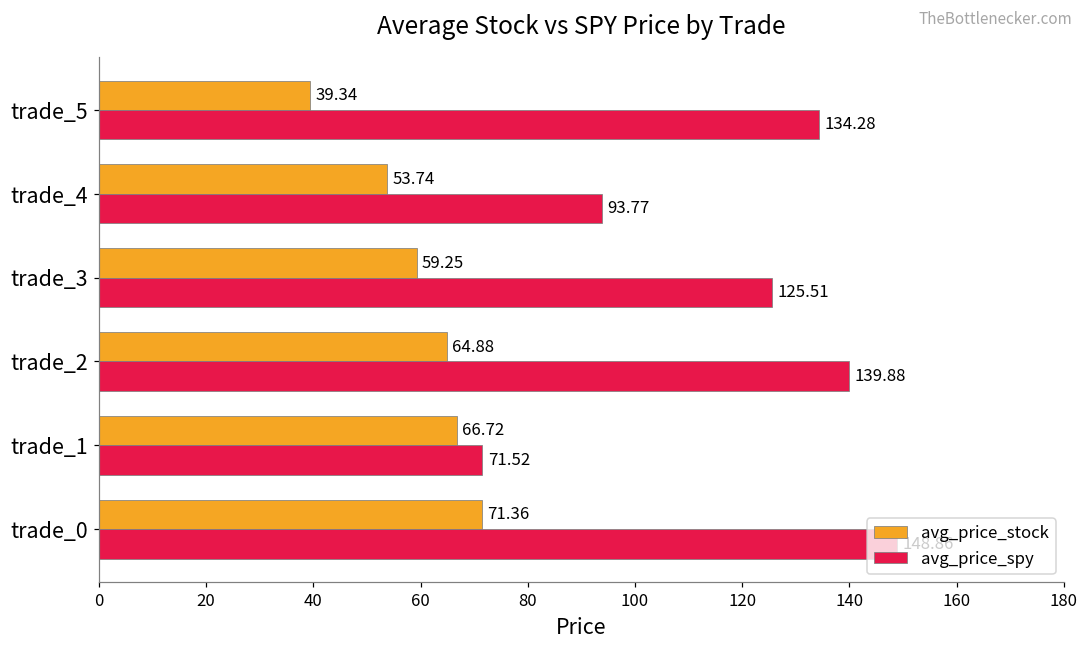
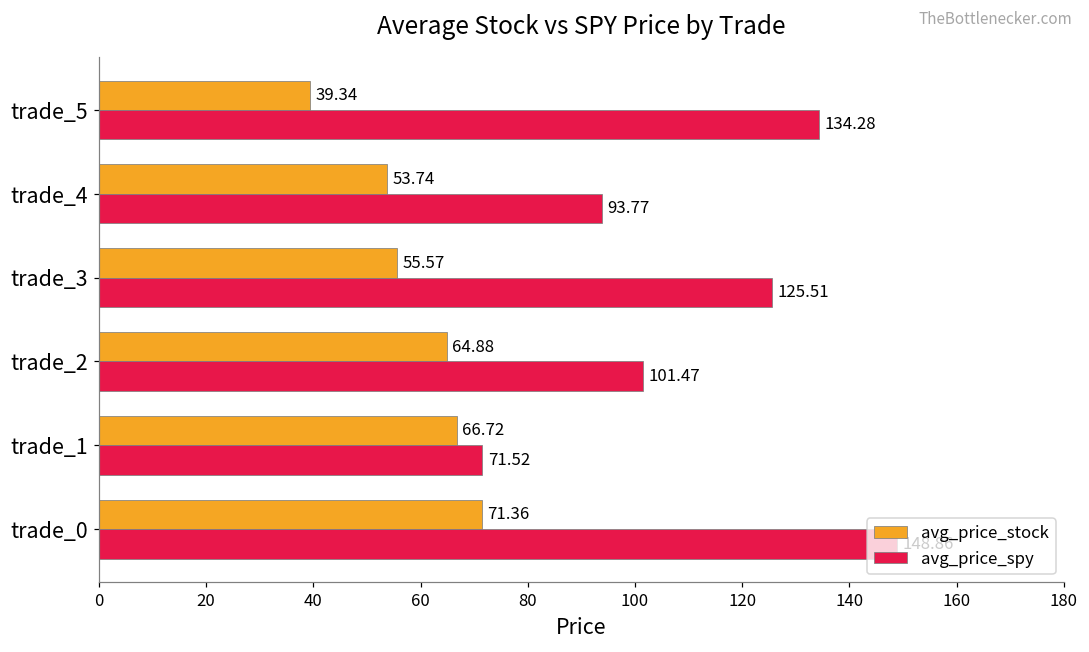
avg_price_stock, trade_3: 59.25 -> 55.57
avg_price_spy, trade_2: 139.88 -> 101.47
